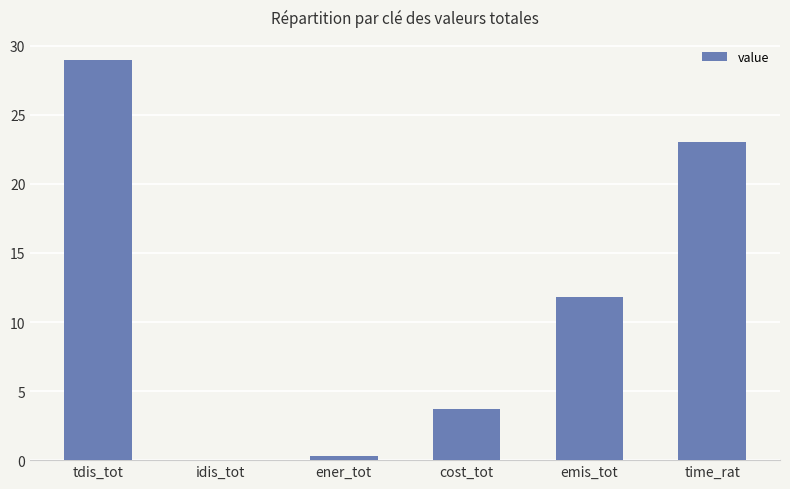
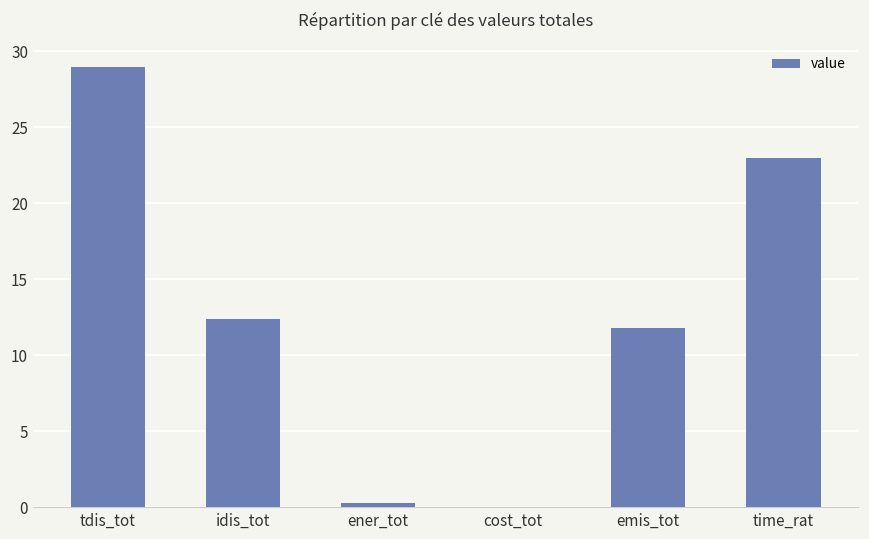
idis_tot: 0.0 -> 12.4
cost_tot: 3.7 -> 0.0
